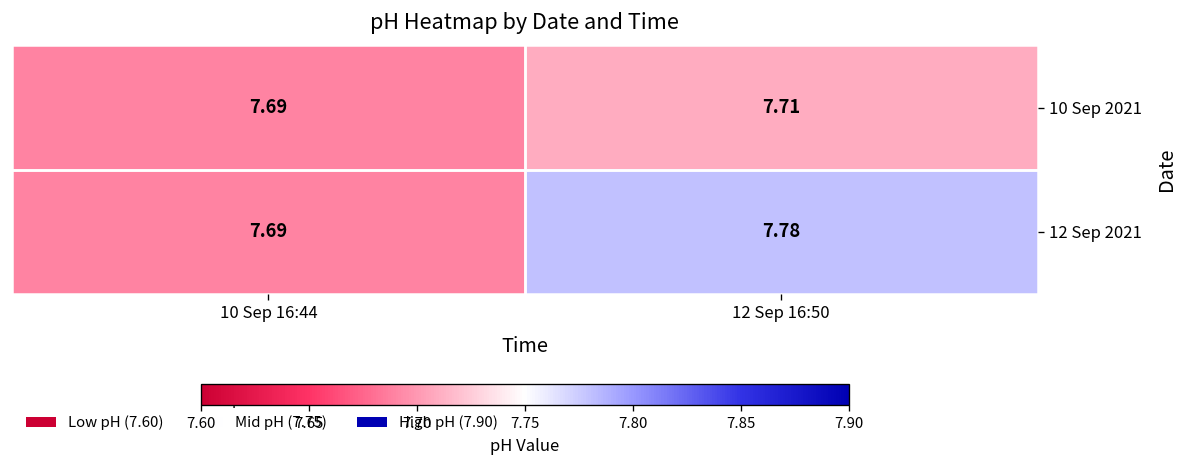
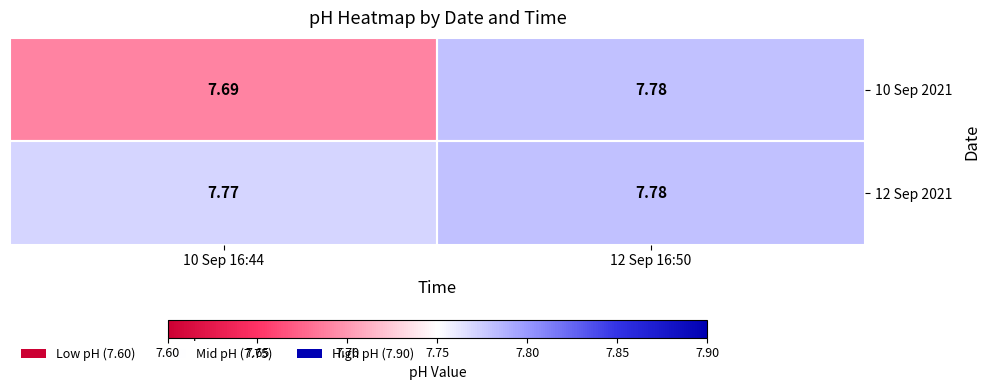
10 Sep 2021, 12 Sep 16:50: 7.71 -> 7.78
12 Sep 2021, 10 Sep 16:44: 7.69 -> 7.77
